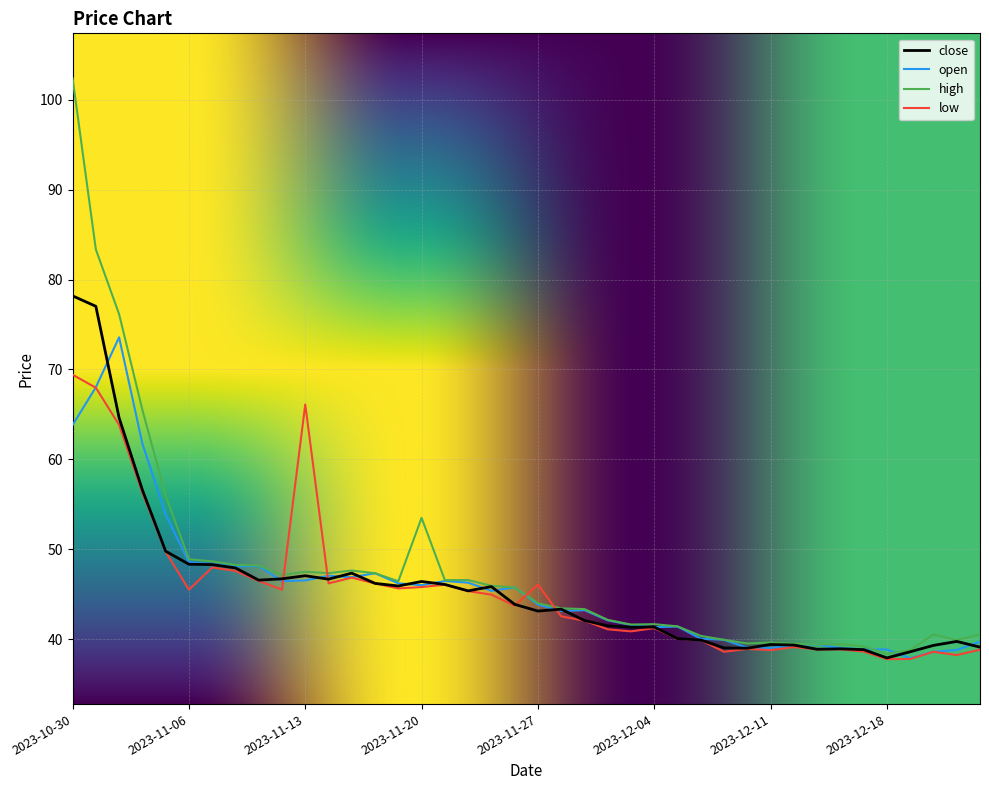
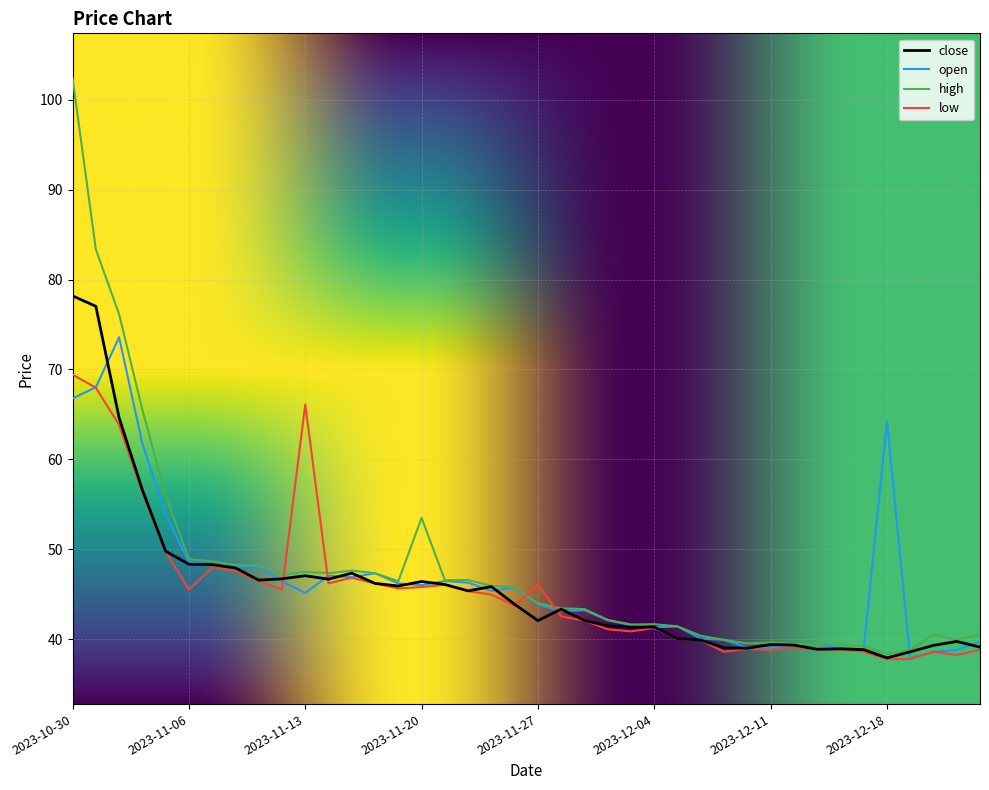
open, 2023-10-30: 64 -> 67
open, 2023-11-13: 47 -> 45
close, 2023-11-27: 43 -> 42
open, 2023-12-18: 39 -> 64
